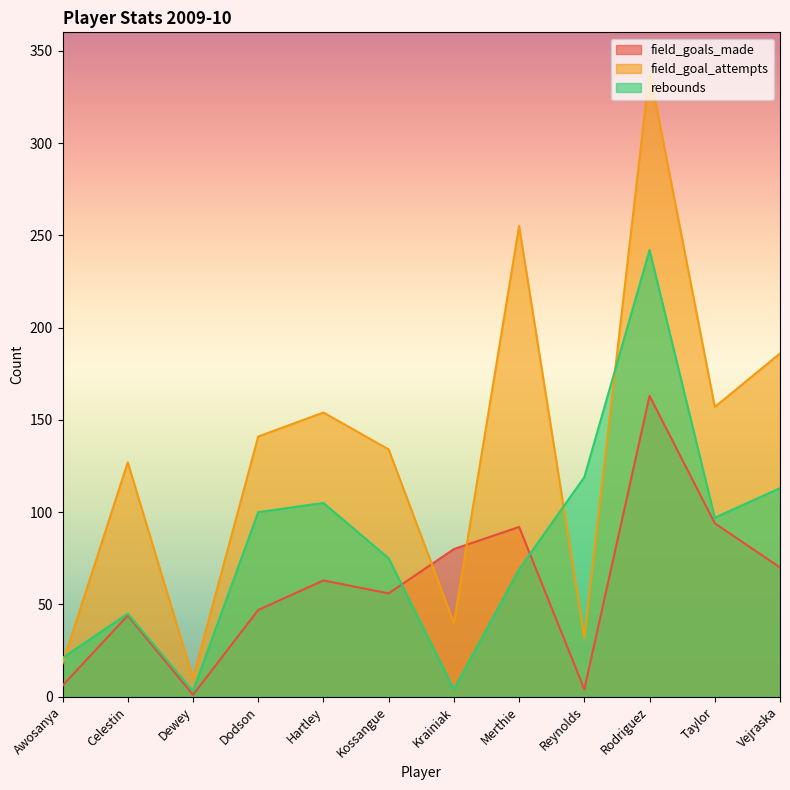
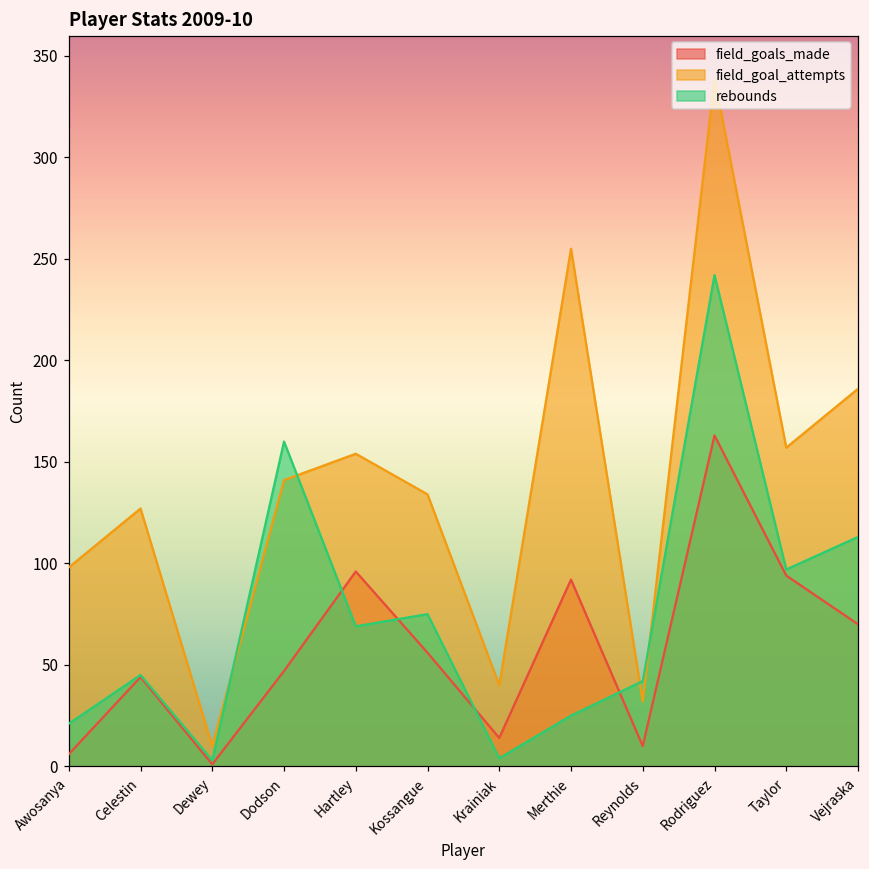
field_goal_attempts, Awosanya: 18 -> 98
rebounds, Dodson: 100 -> 160
field_goals_made, Hartley: 63 -> 96
rebounds, Hartley: 105 -> 69
field_goals_made, Krainiak: 80 -> 14
rebounds, Merthie: 69 -> 25
field_goals_made, Reynolds: 4 -> 10
rebounds, Reynolds: 119 -> 42
